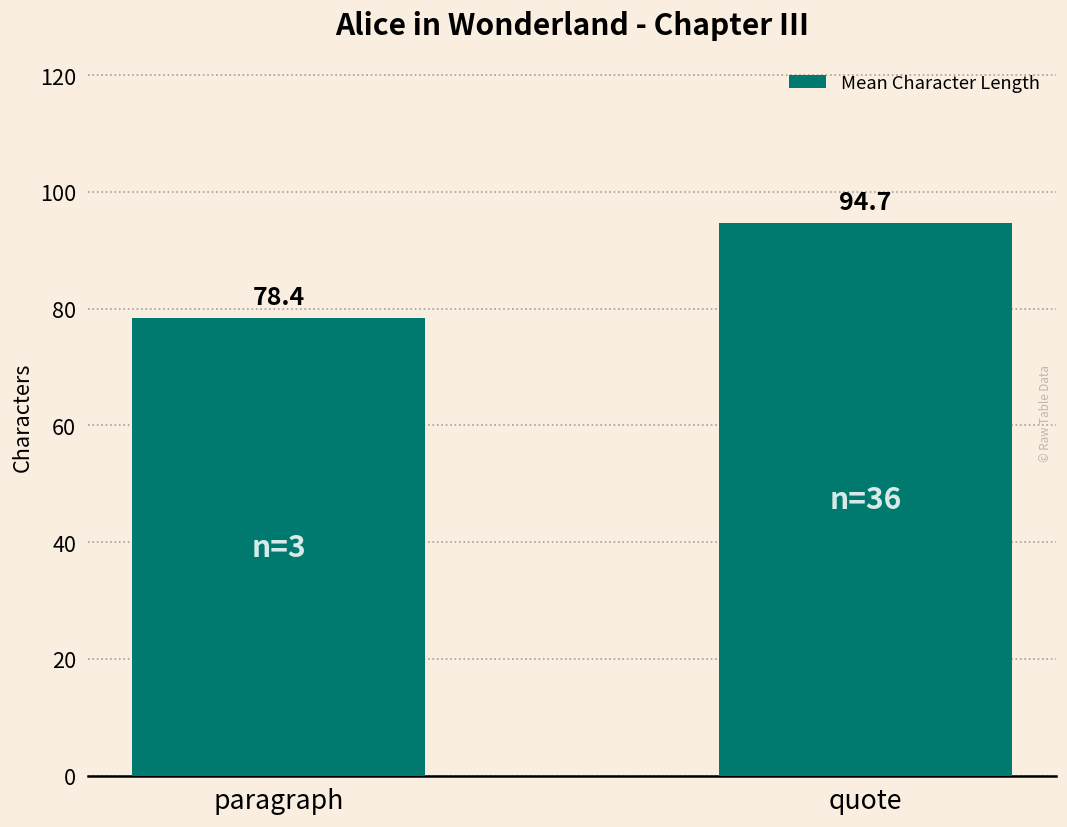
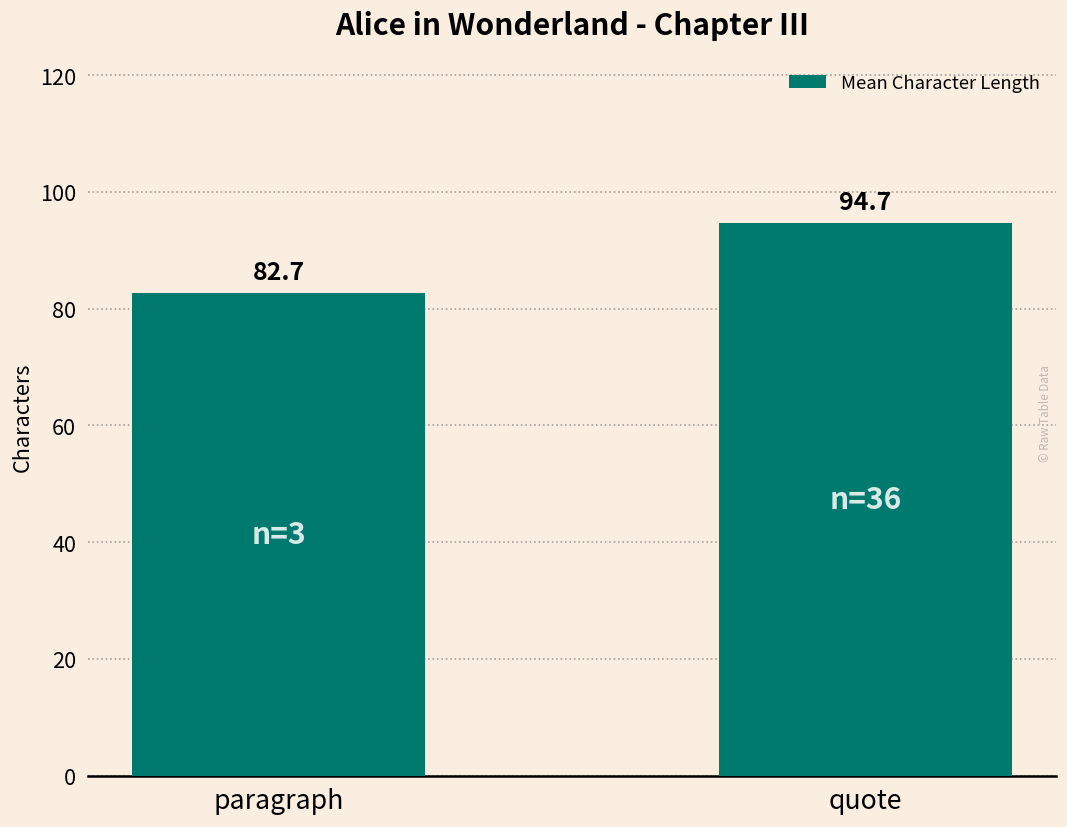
paragraph: 78.4 -> 82.7
